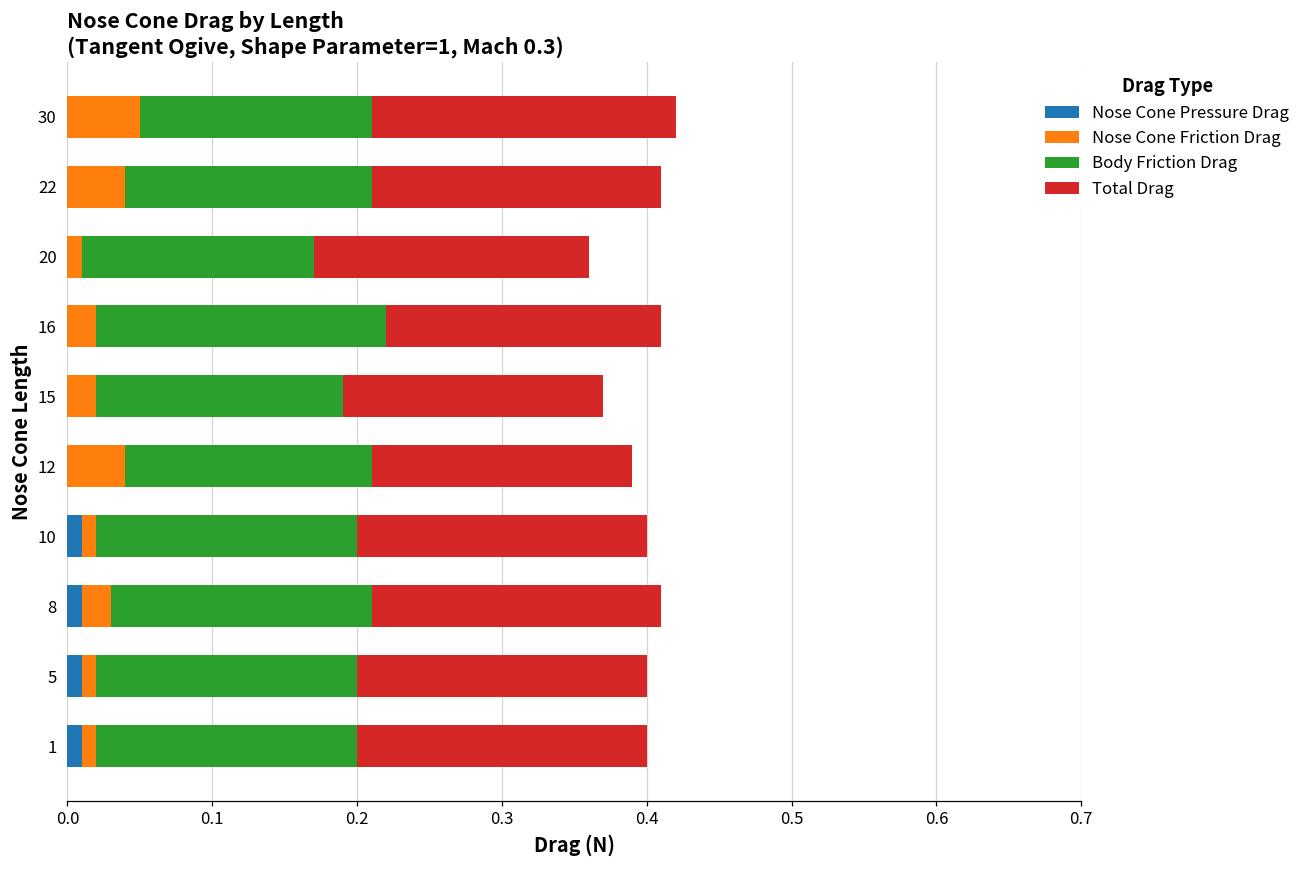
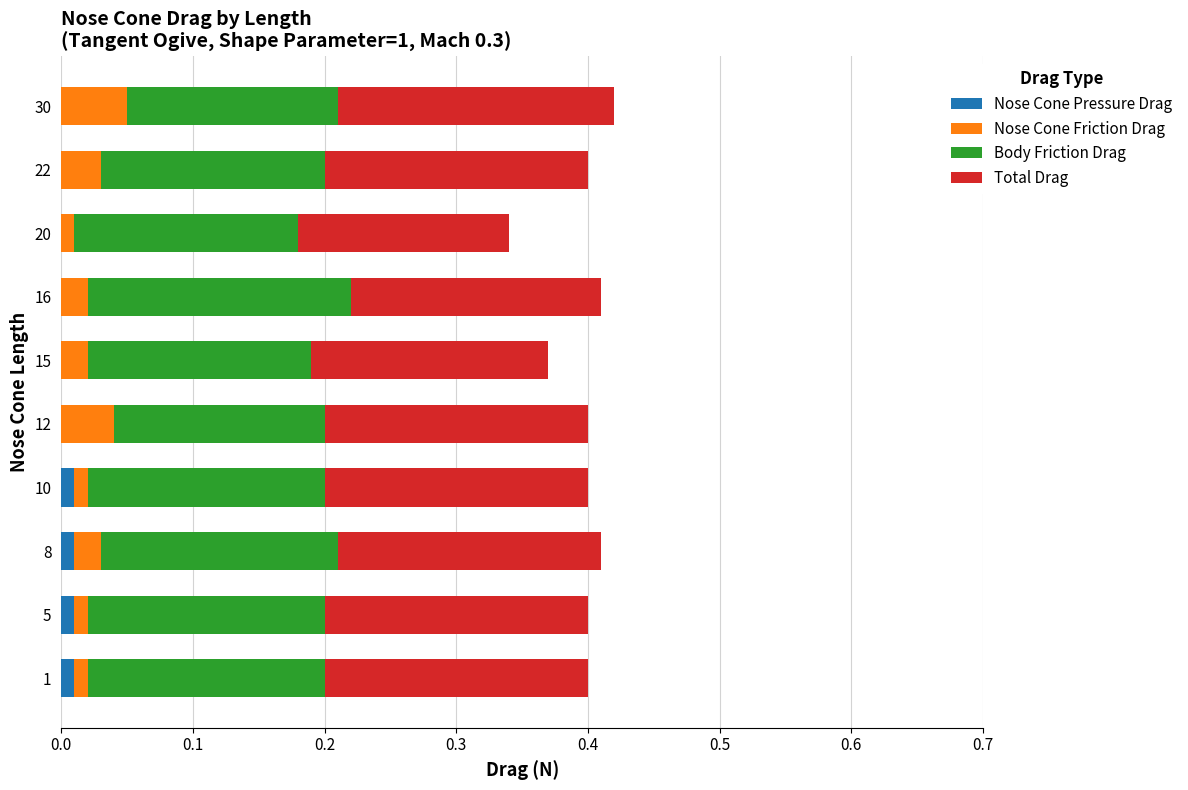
Nose Cone Friction Drag, 22: 0.04 -> 0.03
Body Friction Drag, 20: 0.16 -> 0.17
Total Drag, 20: 0.19 -> 0.16
Body Friction Drag, 12: 0.17 -> 0.16
Total Drag, 12: 0.18 -> 0.20
